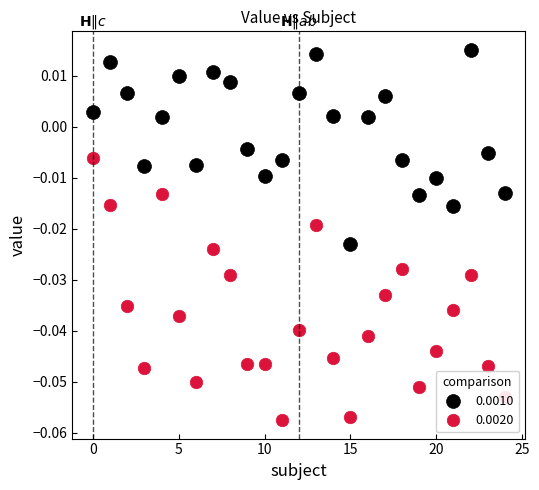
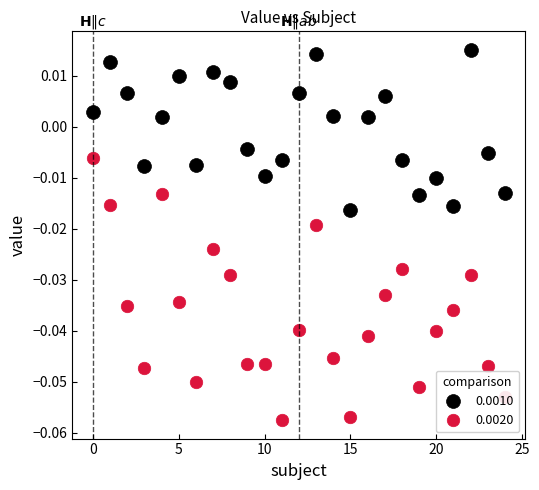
0.0020, 5: -0.037 -> -0.034
0.0010, 15: -0.023 -> -0.016
0.0020, 20: -0.044 -> -0.040
